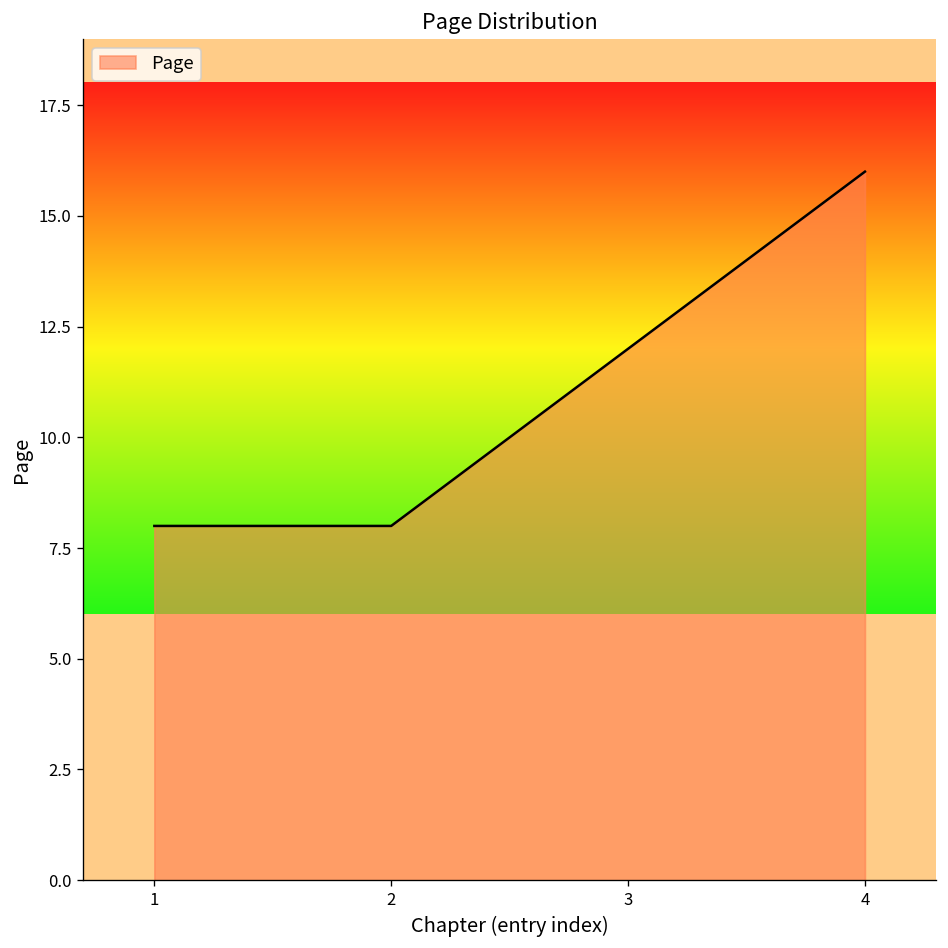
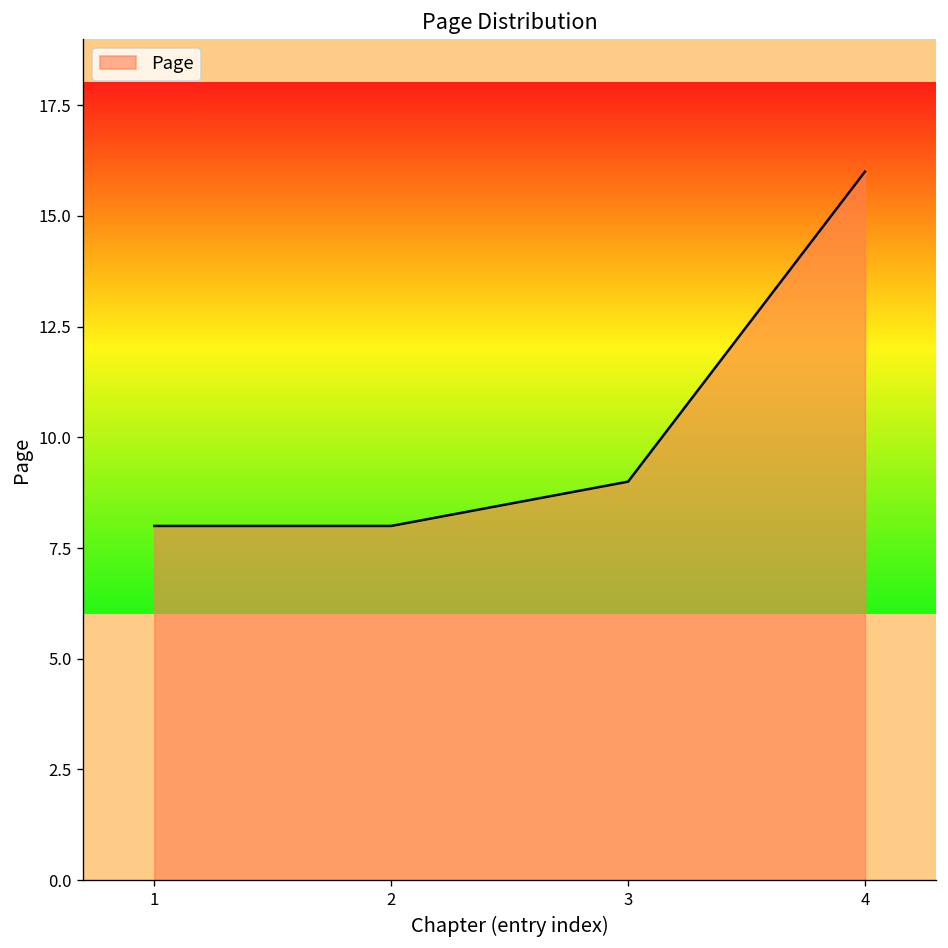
3: 12 -> 9
